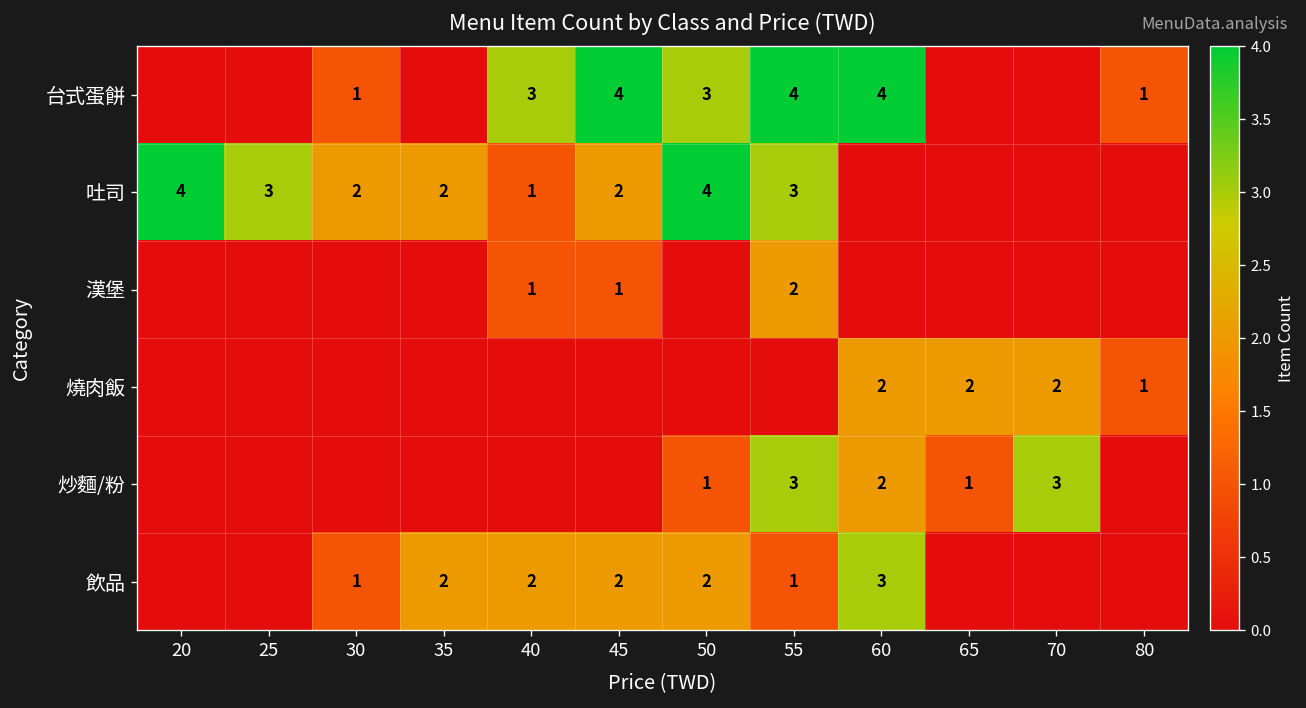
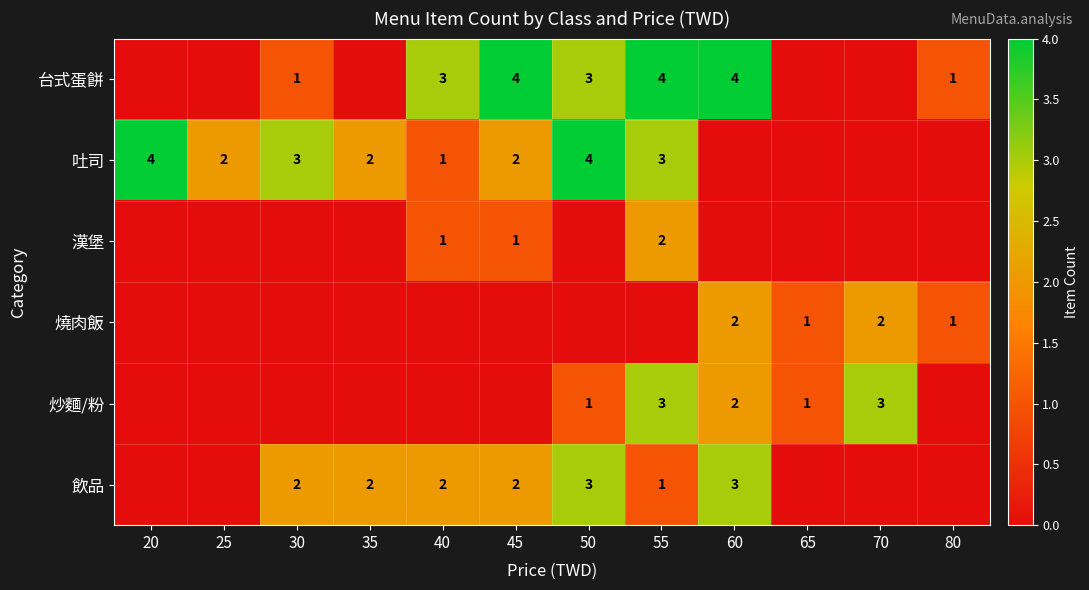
吐司, 25: 3 -> 2
吐司, 30: 2 -> 3
燒肉飯, 65: 2 -> 1
飲品, 30: 1 -> 2
飲品, 50: 2 -> 3
